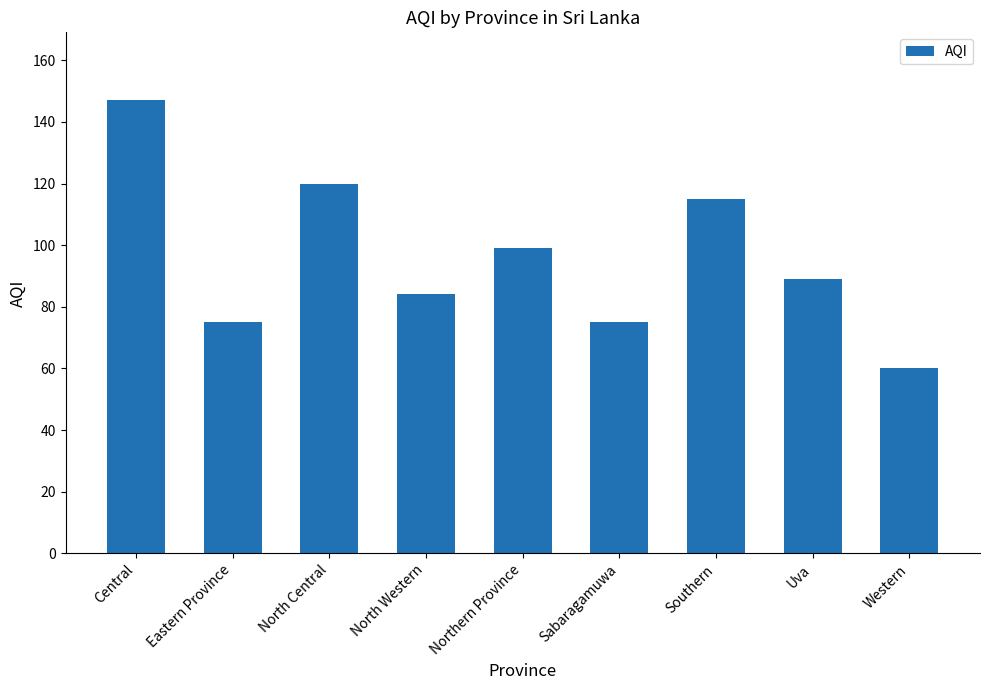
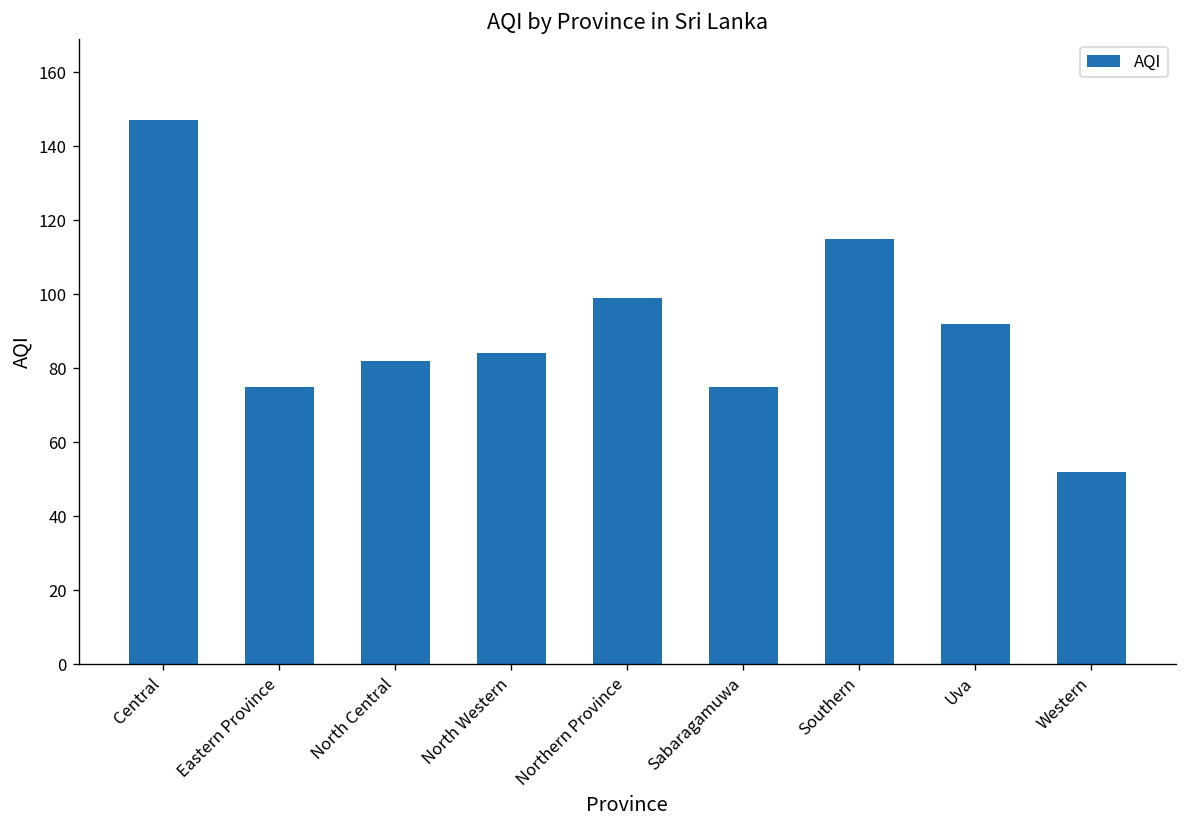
North Central: 120 -> 82
Uva: 89 -> 92
Western: 60 -> 52
